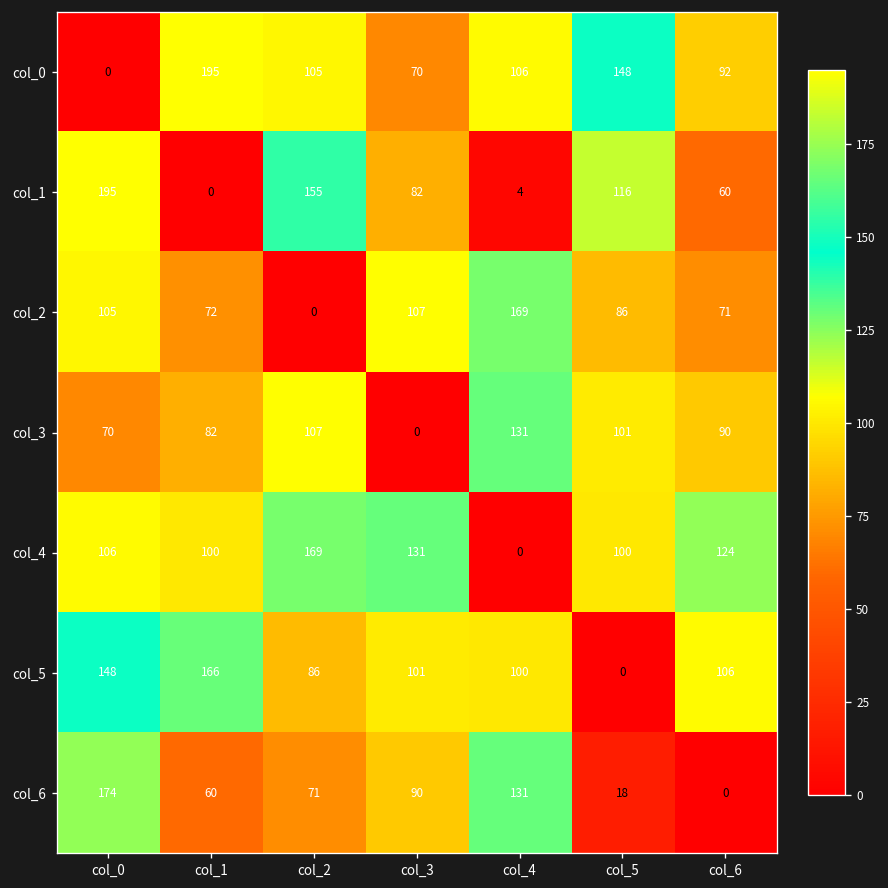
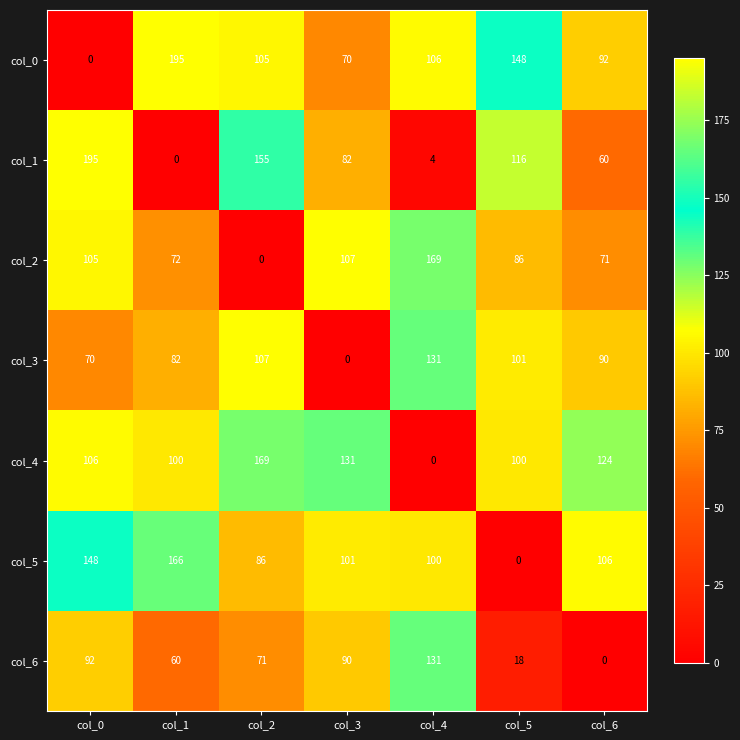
col_6, col_0: 174 -> 92
